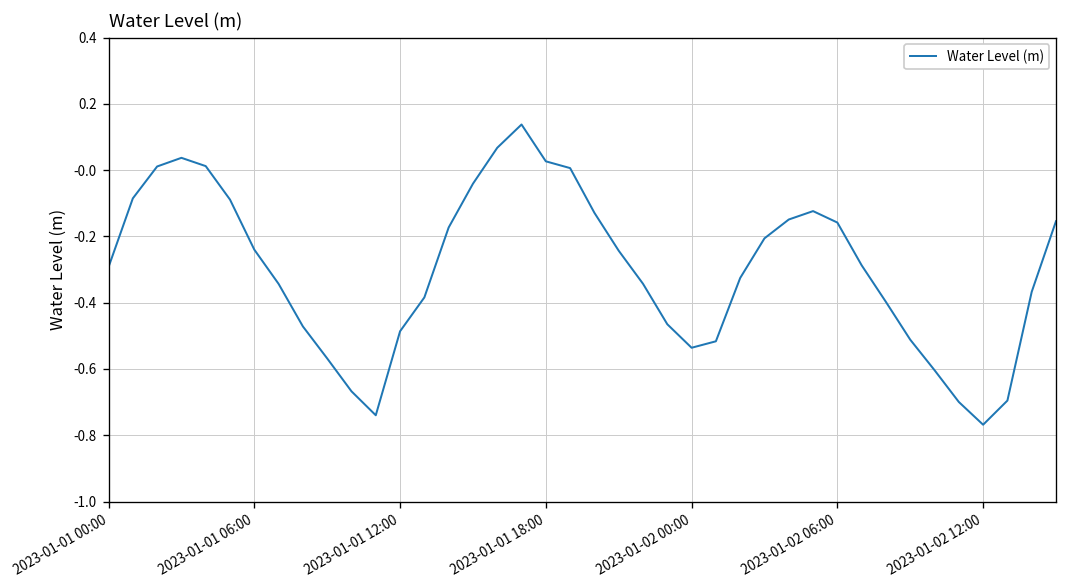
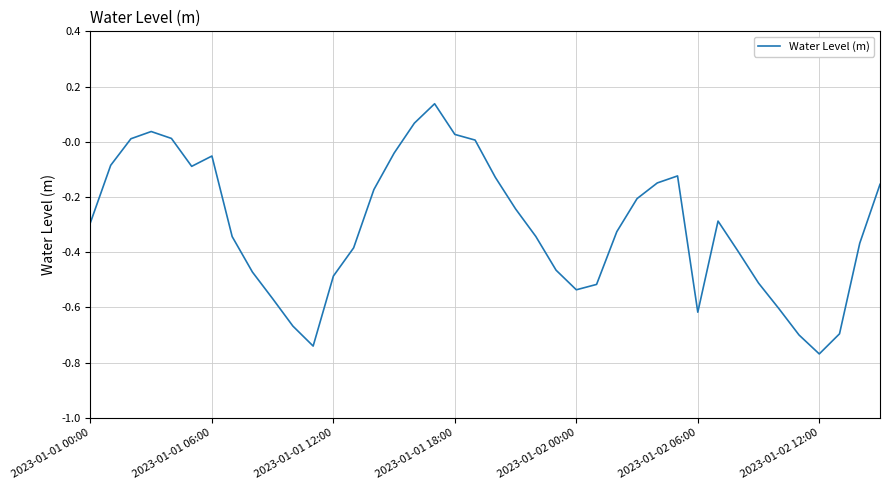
2023-01-01 06:00: -0.24 -> -0.05
2023-01-02 06:00: -0.16 -> -0.62
